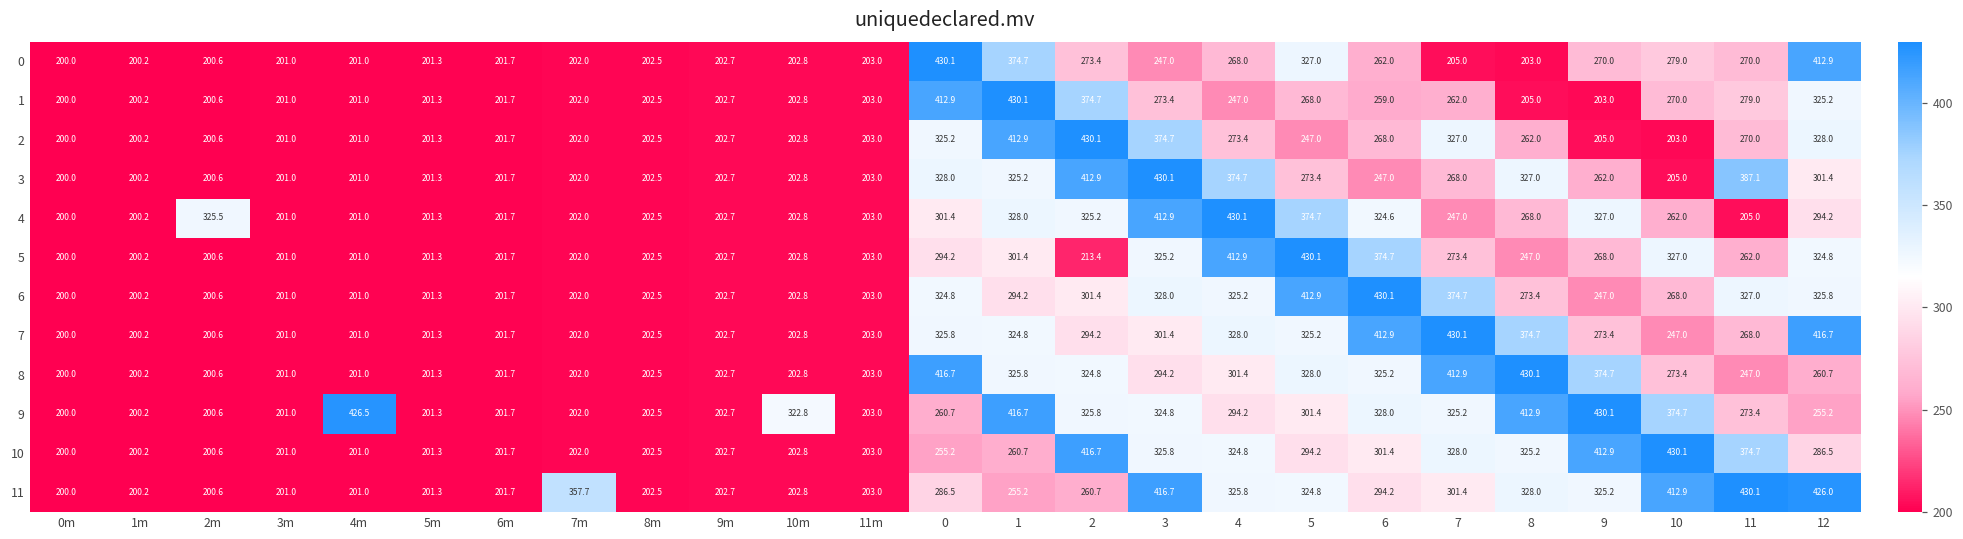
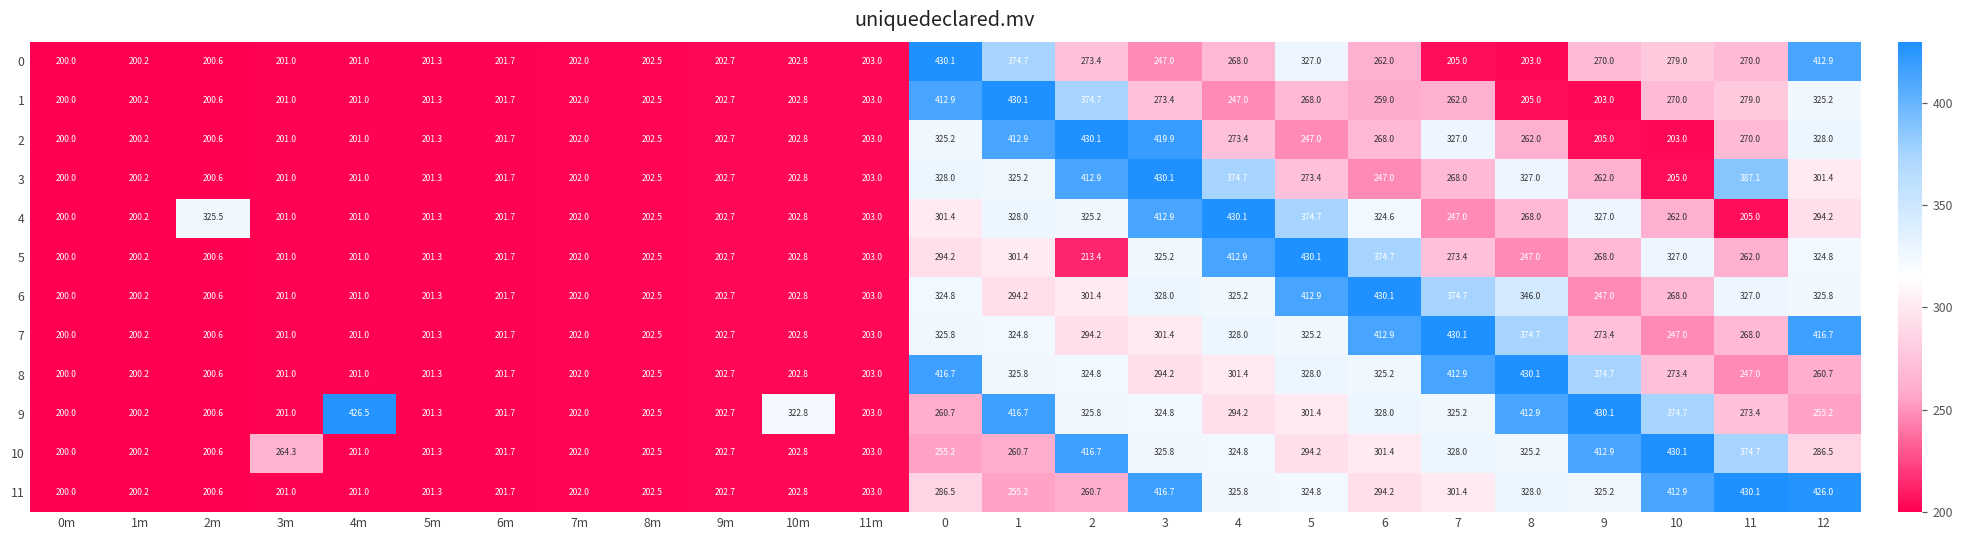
2, 3: 374.7 -> 419.9
6, 8: 273.4 -> 346.0
10, 3m: 201.0 -> 264.3
11, 7m: 357.7 -> 202.0
